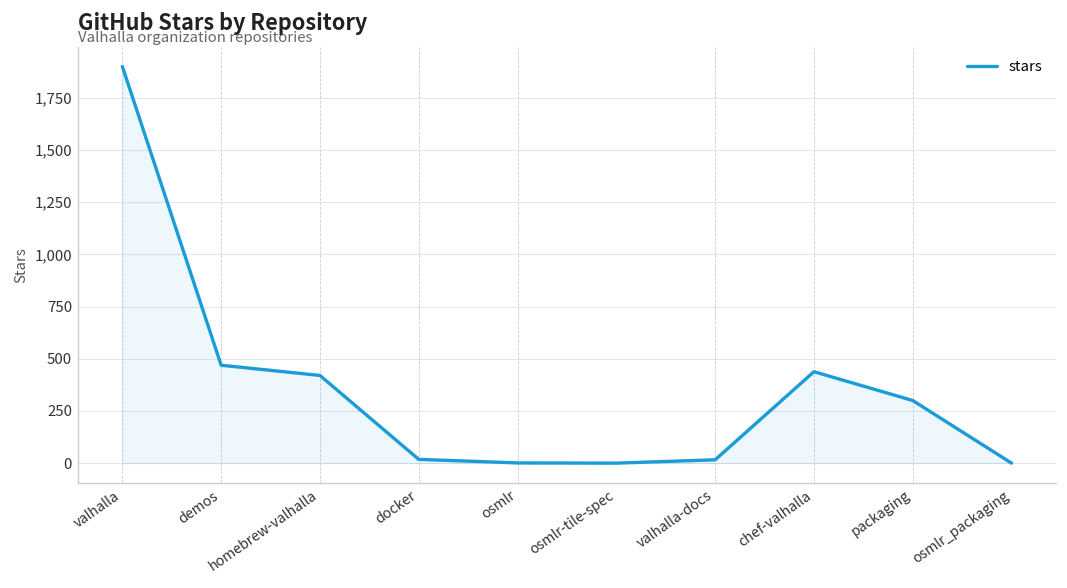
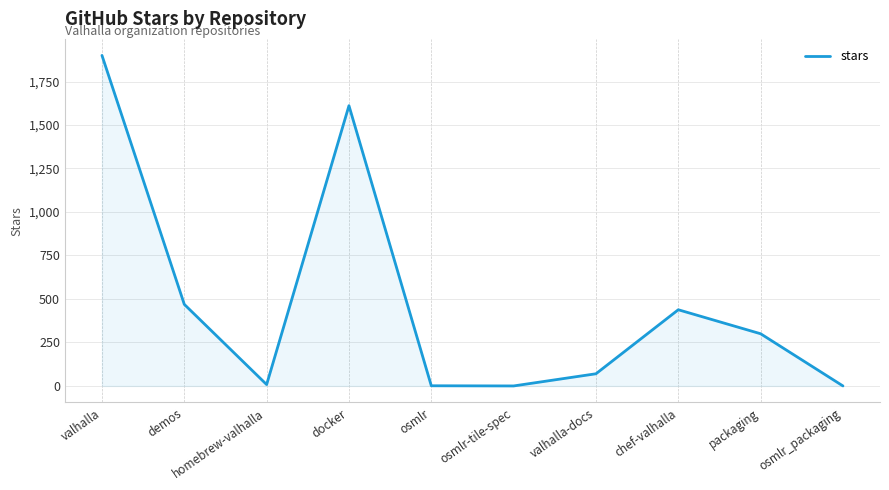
homebrew-valhalla: 420 -> 10
docker: 20 -> 1,610
valhalla-docs: 20 -> 70
